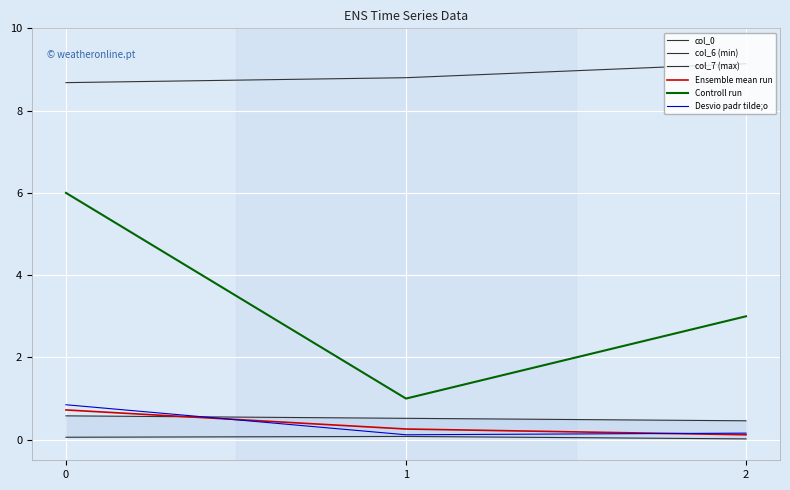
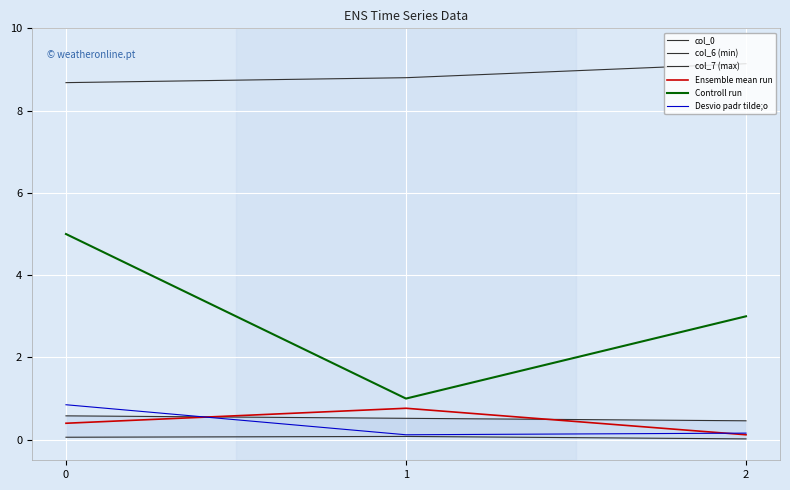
Ensemble mean run, 0: 0.7 -> 0.4
Controll run, 0: 6 -> 5
Ensemble mean run, 1: 0.3 -> 0.8
